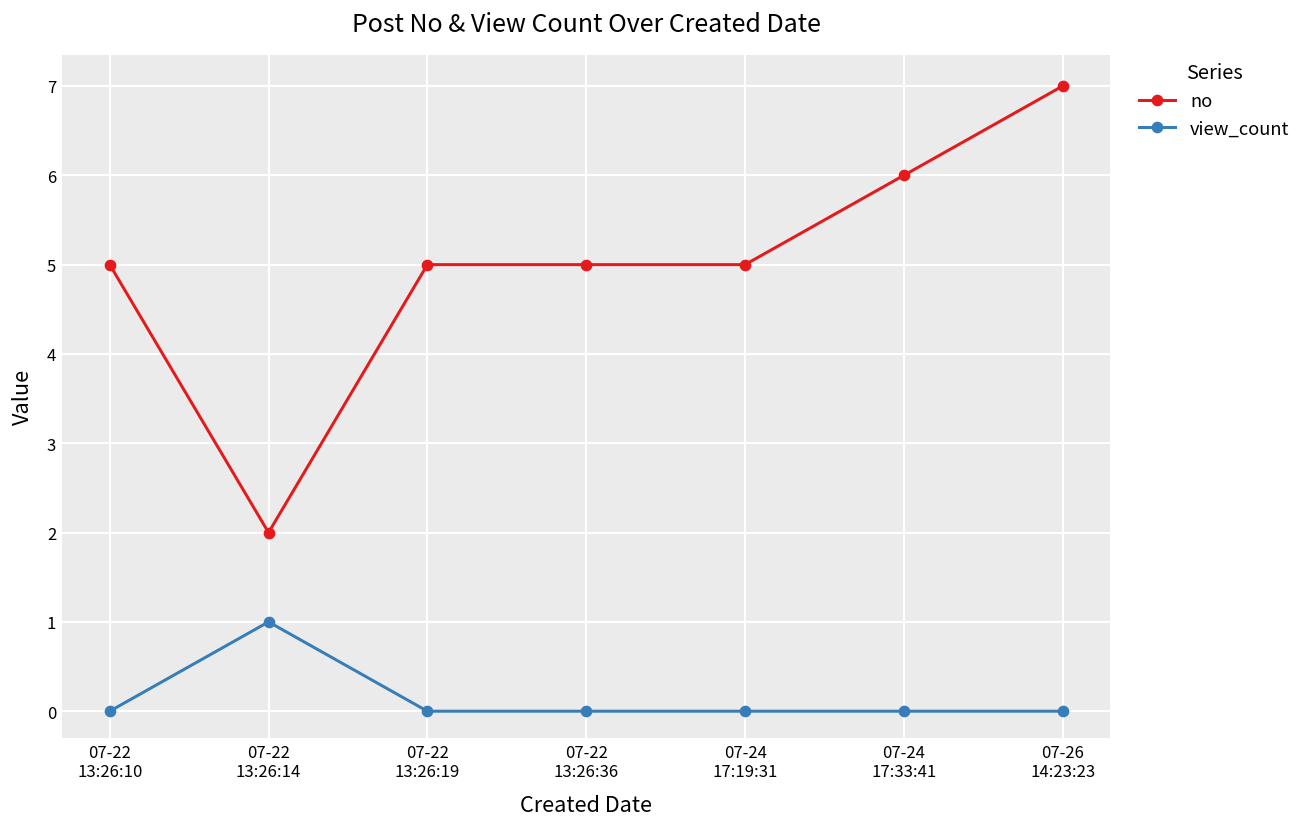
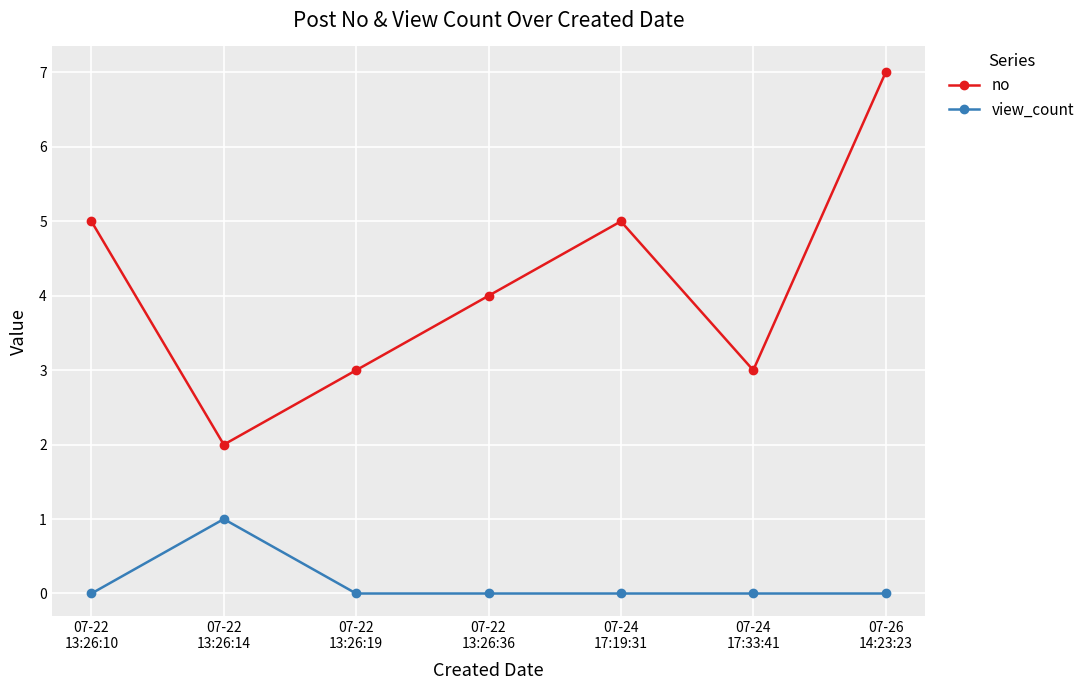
no, 07-22 13:26:19: 5 -> 3
no, 07-22 13:26:36: 5 -> 4
no, 07-24 17:33:41: 6 -> 3
